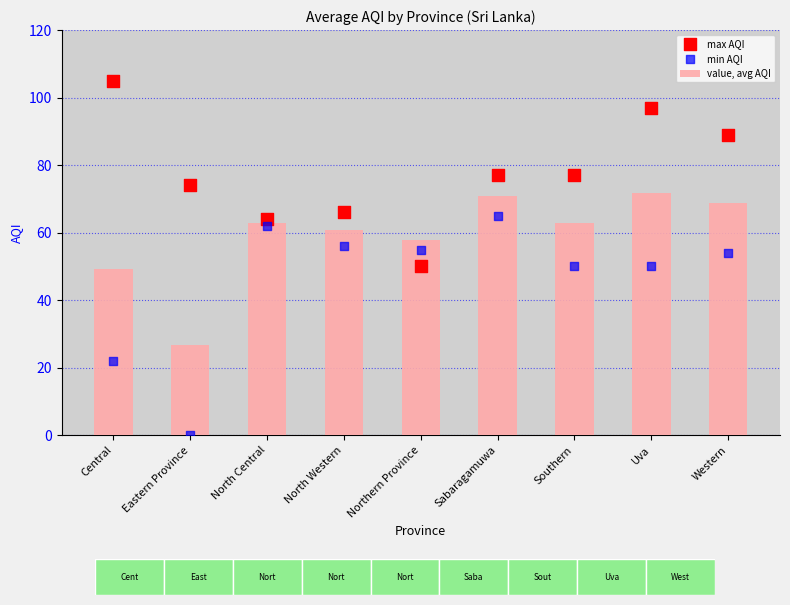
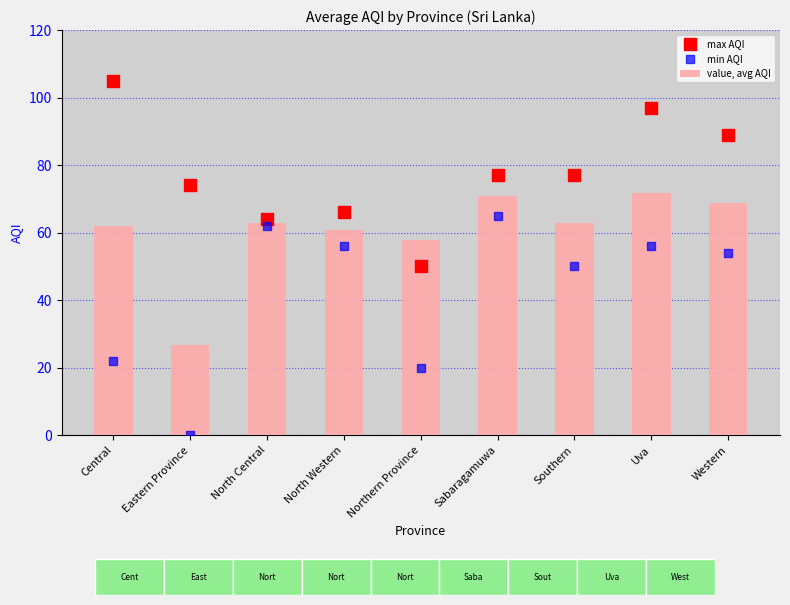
value, avg AQI, Central: 49 -> 62
min AQI, Northern Province: 55 -> 20
min AQI, Uva: 50 -> 56
